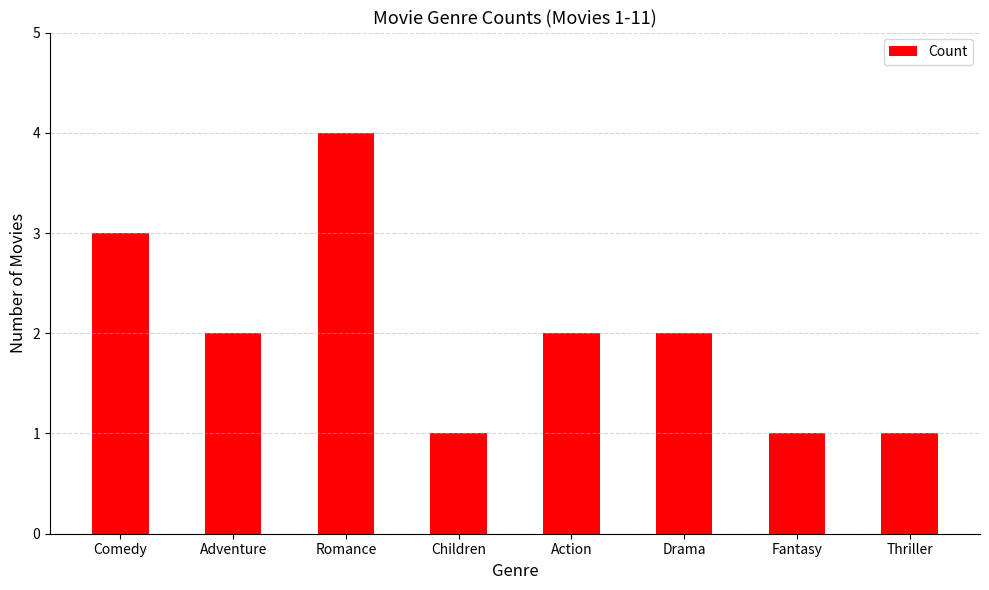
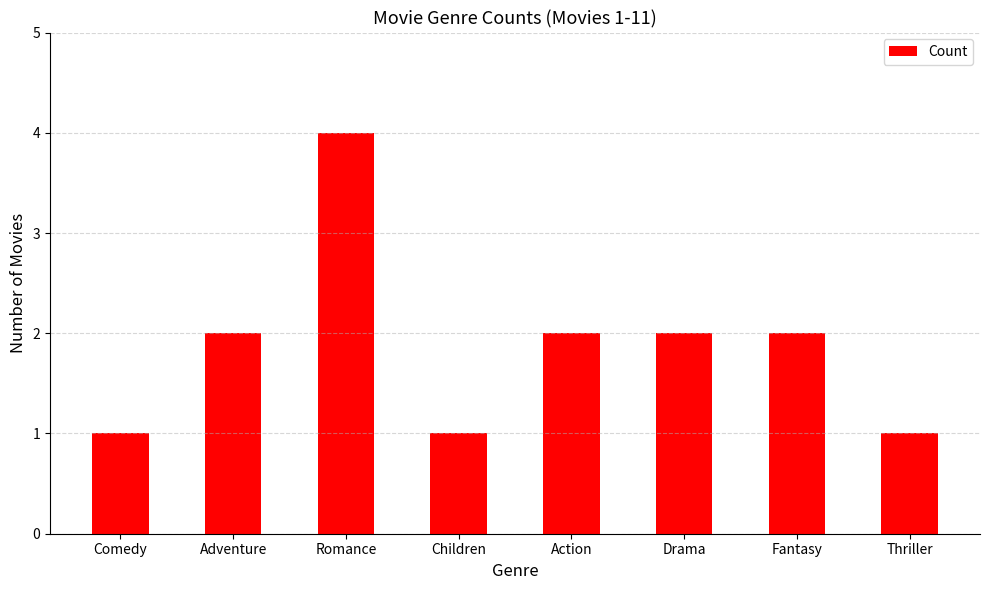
Comedy: 3 -> 1
Fantasy: 1 -> 2
